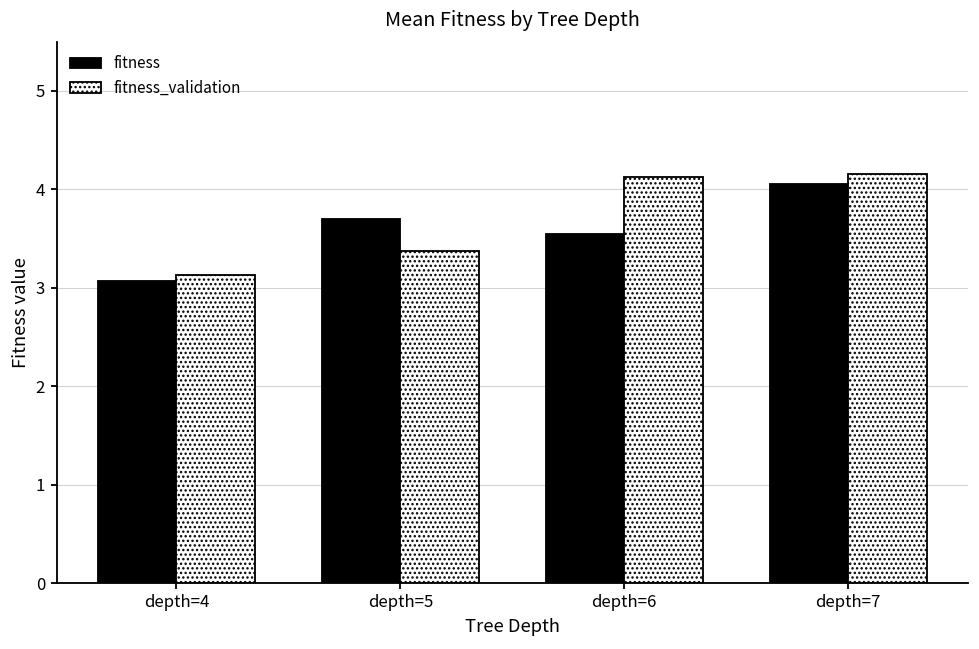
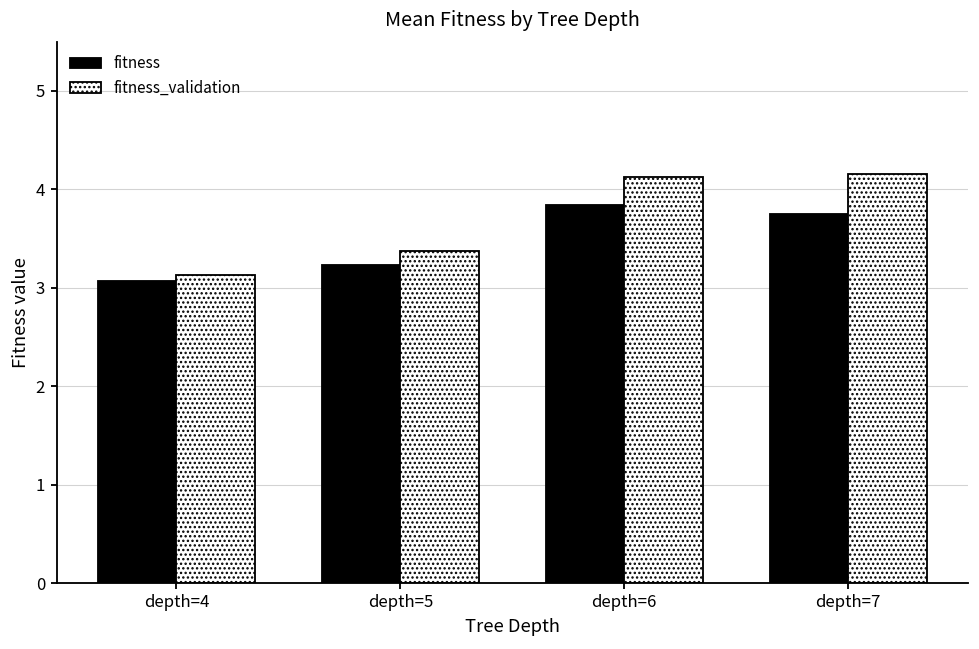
fitness, depth=5: 3.7 -> 3.2
fitness, depth=6: 3.5 -> 3.8
fitness, depth=7: 4.1 -> 3.7
